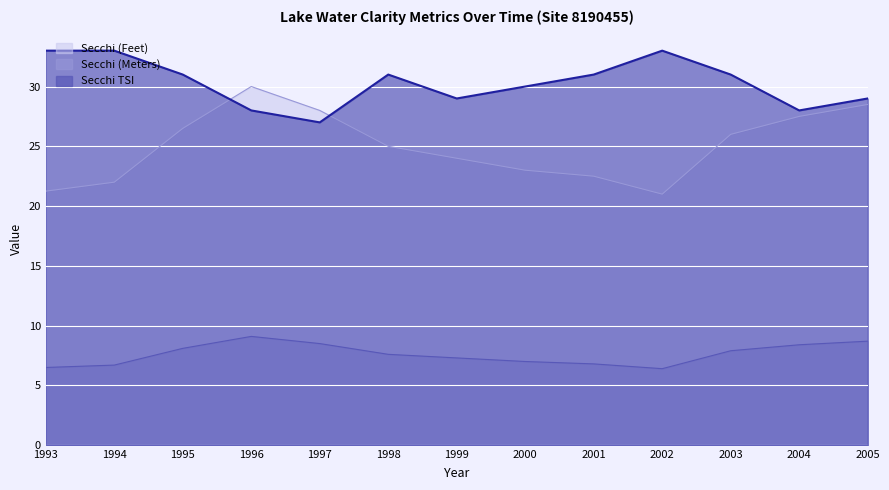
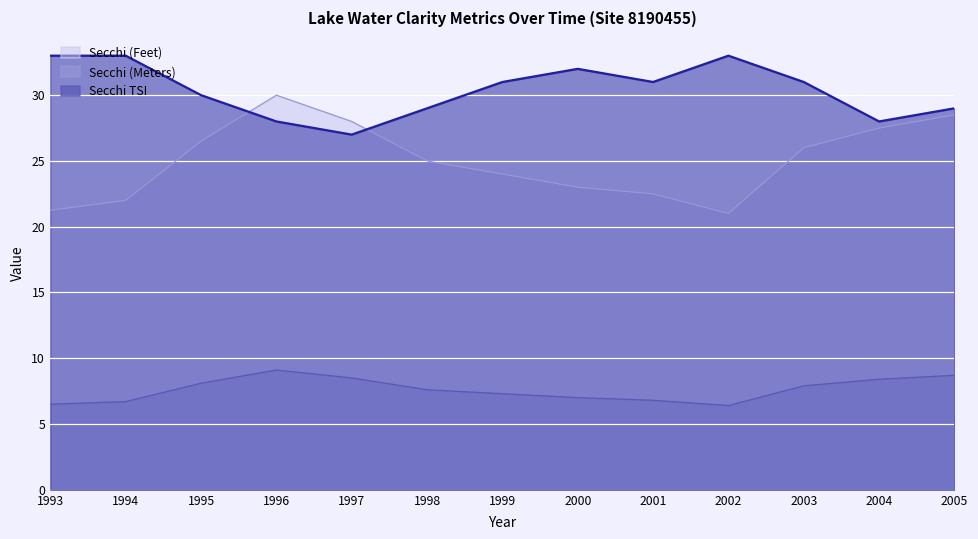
Secchi TSI, 1995: 31 -> 30
Secchi TSI, 1998: 31 -> 29
Secchi TSI, 1999: 29 -> 31
Secchi TSI, 2000: 30 -> 32
